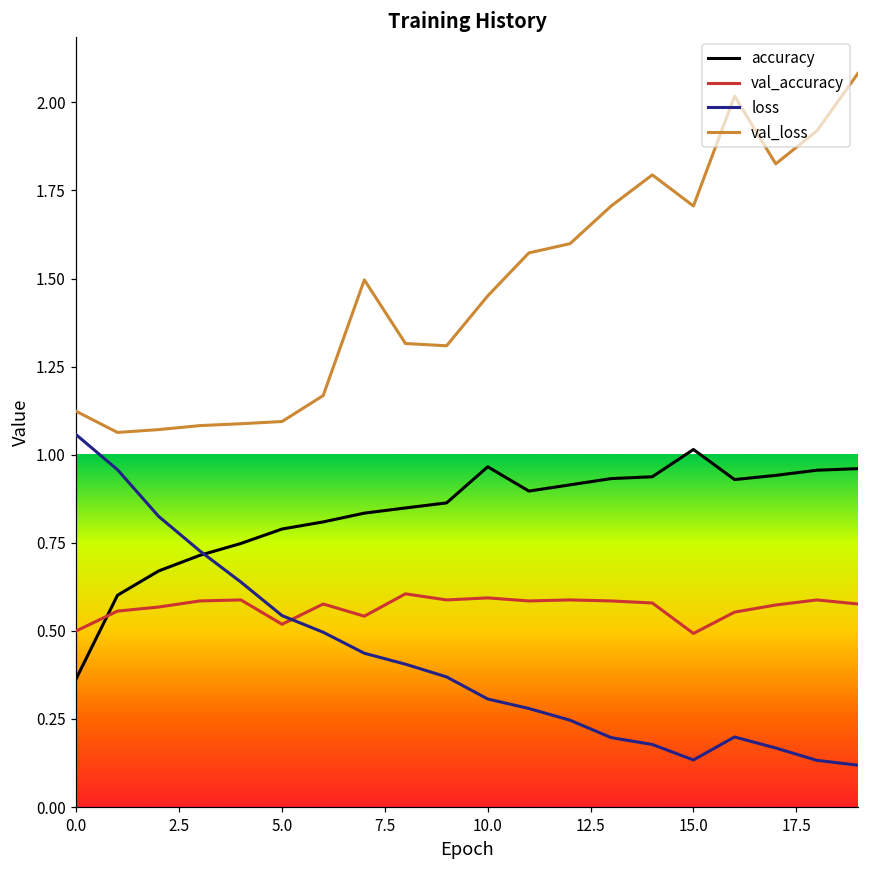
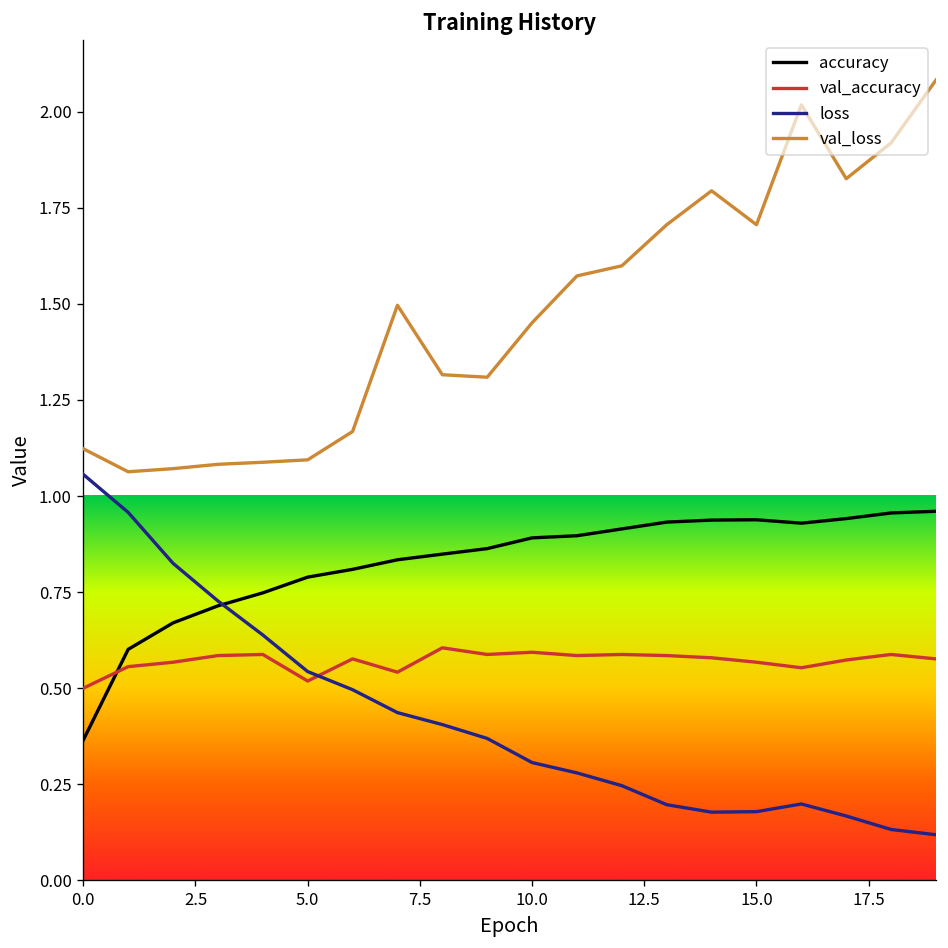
accuracy, 10.0: 0.97 -> 0.89
accuracy, 15.0: 1.01 -> 0.94
val_accuracy, 15.0: 0.49 -> 0.57
loss, 15.0: 0.13 -> 0.18
